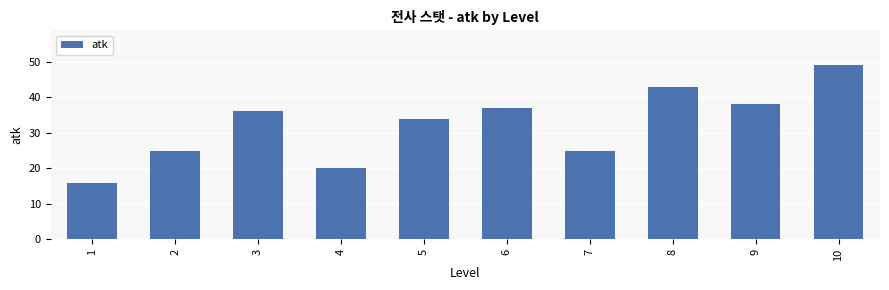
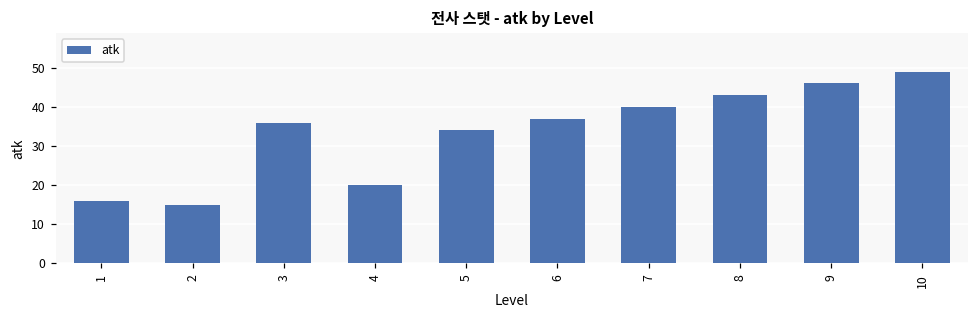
2: 25 -> 15
7: 25 -> 40
9: 38 -> 46
